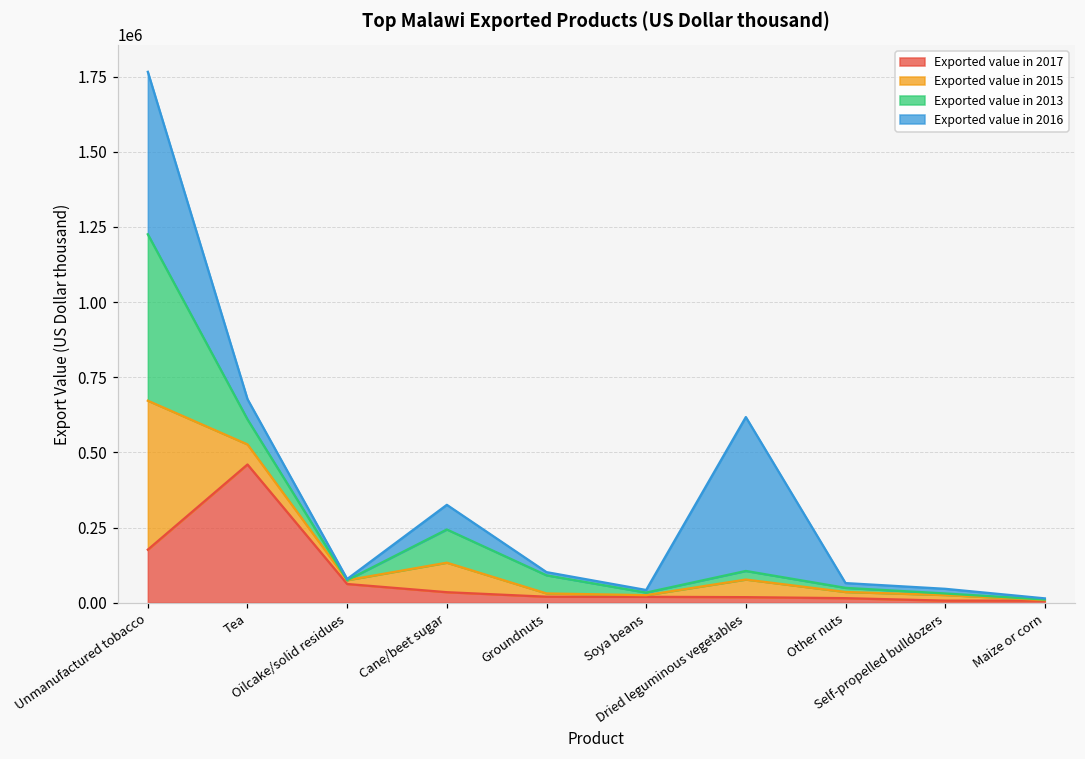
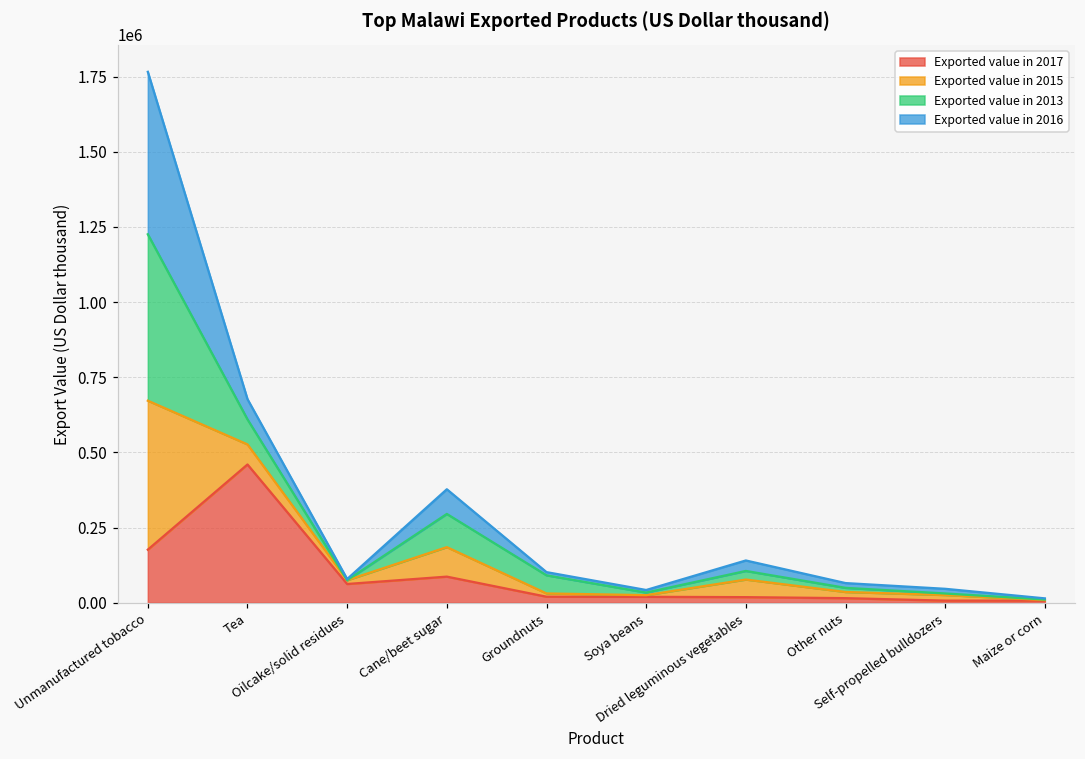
Exported value in 2017, Cane/beet sugar: 30000 -> 90000
Exported value in 2016, Dried leguminous vegetables: 510000 -> 30000
